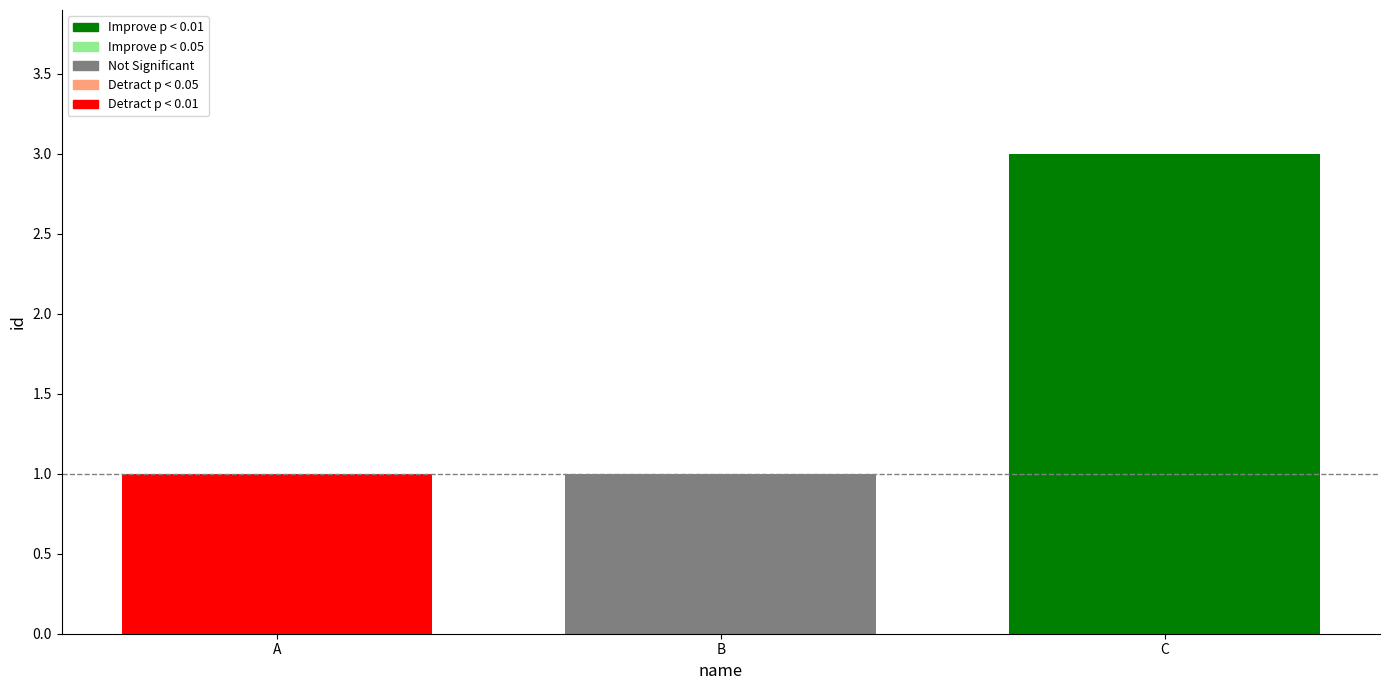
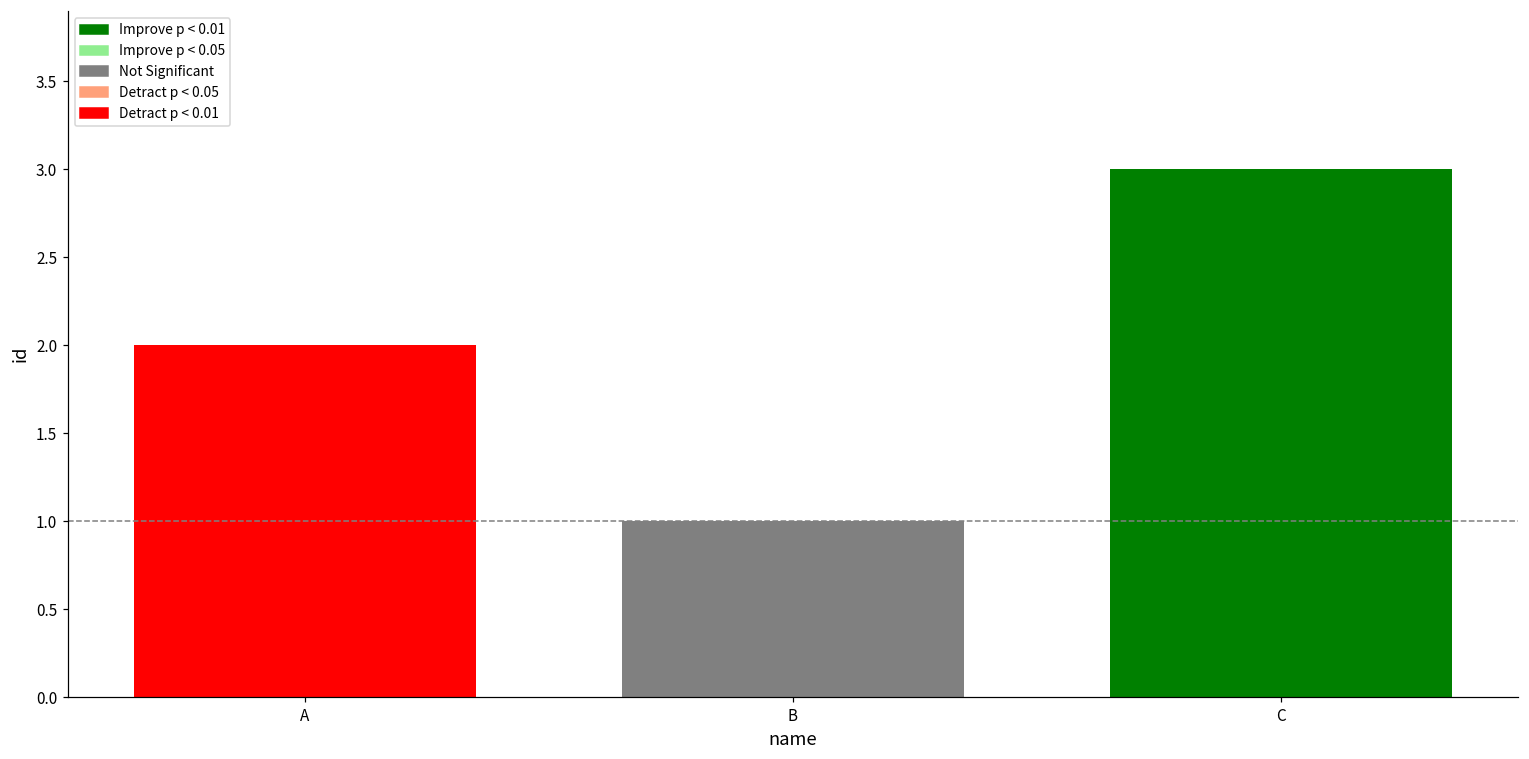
A: 1 -> 2
